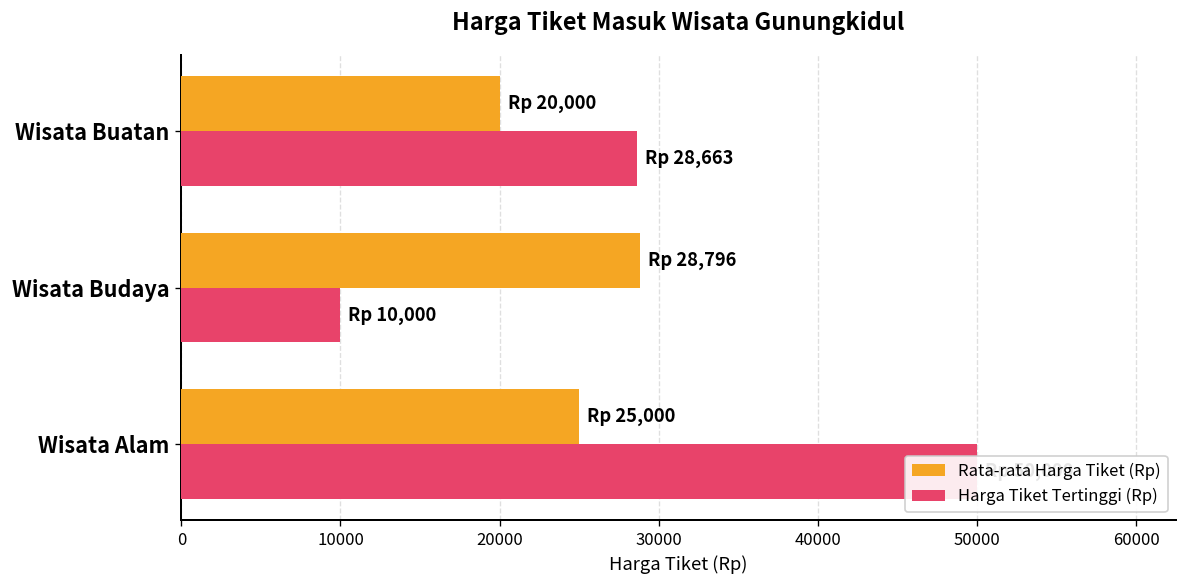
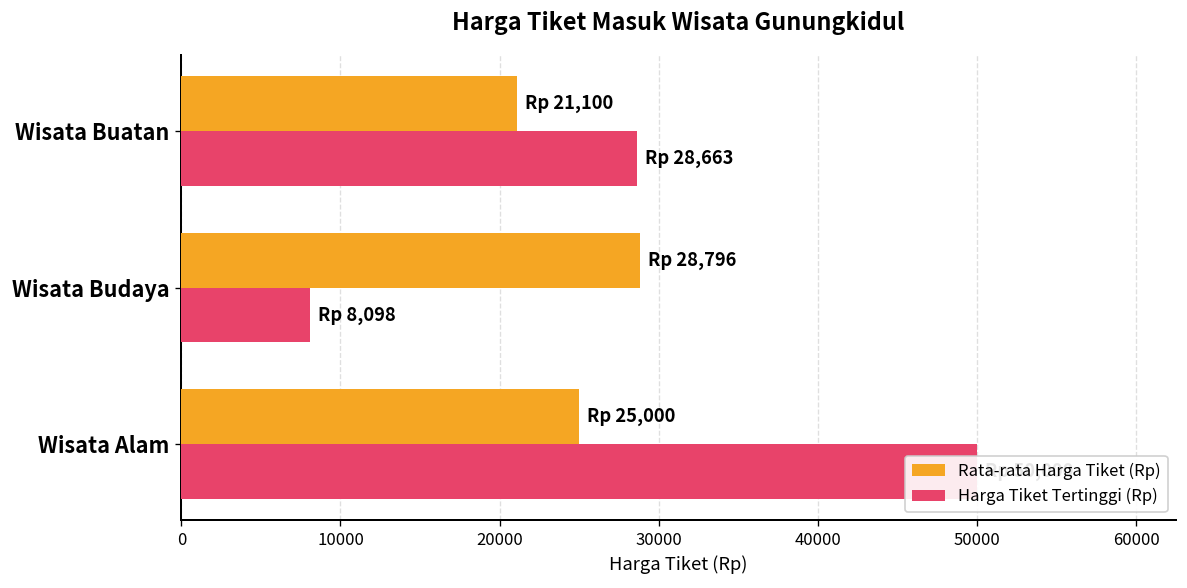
Rata-rata Harga Tiket (Rp), Wisata Buatan: 20,000 -> 21,100
Harga Tiket Tertinggi (Rp), Wisata Budaya: 10,000 -> 8,098
